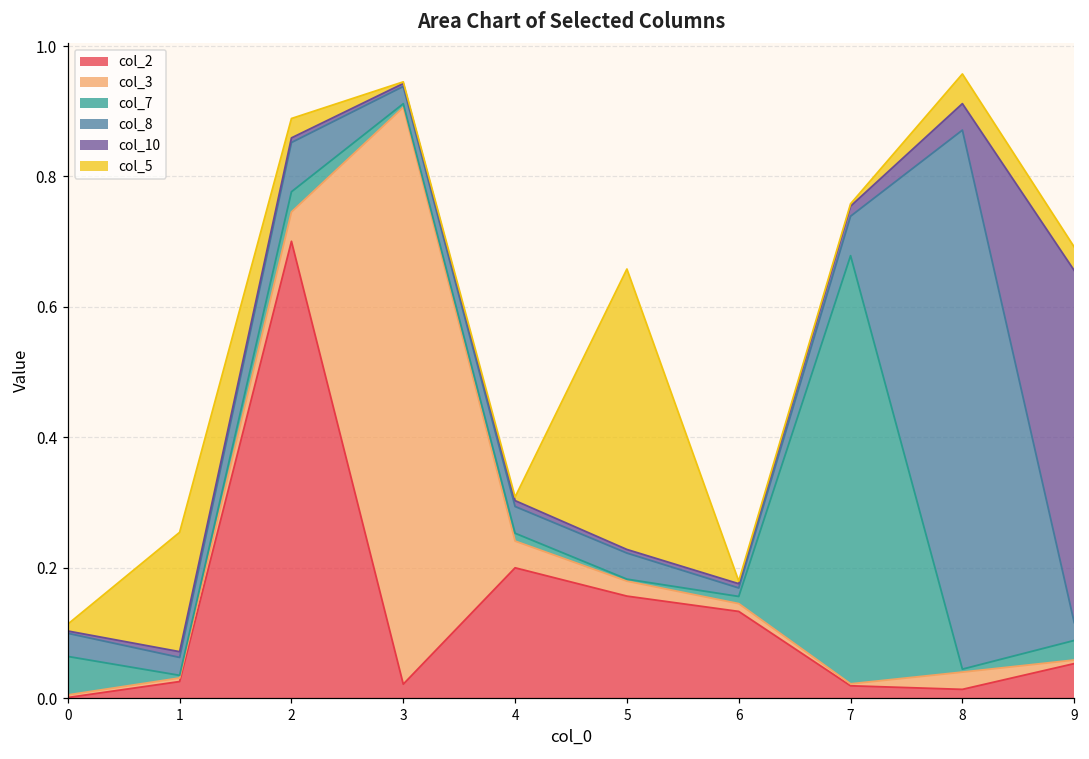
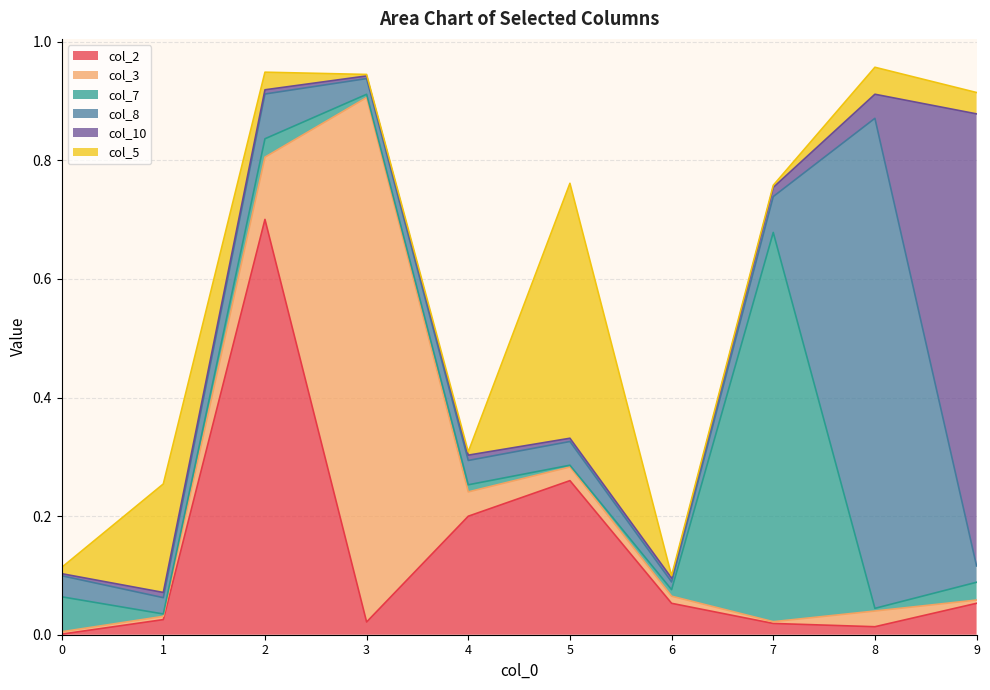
col_3, 2: 0.05 -> 0.10
col_2, 5: 0.16 -> 0.26
col_2, 6: 0.13 -> 0.05
col_10, 9: 0.54 -> 0.76
